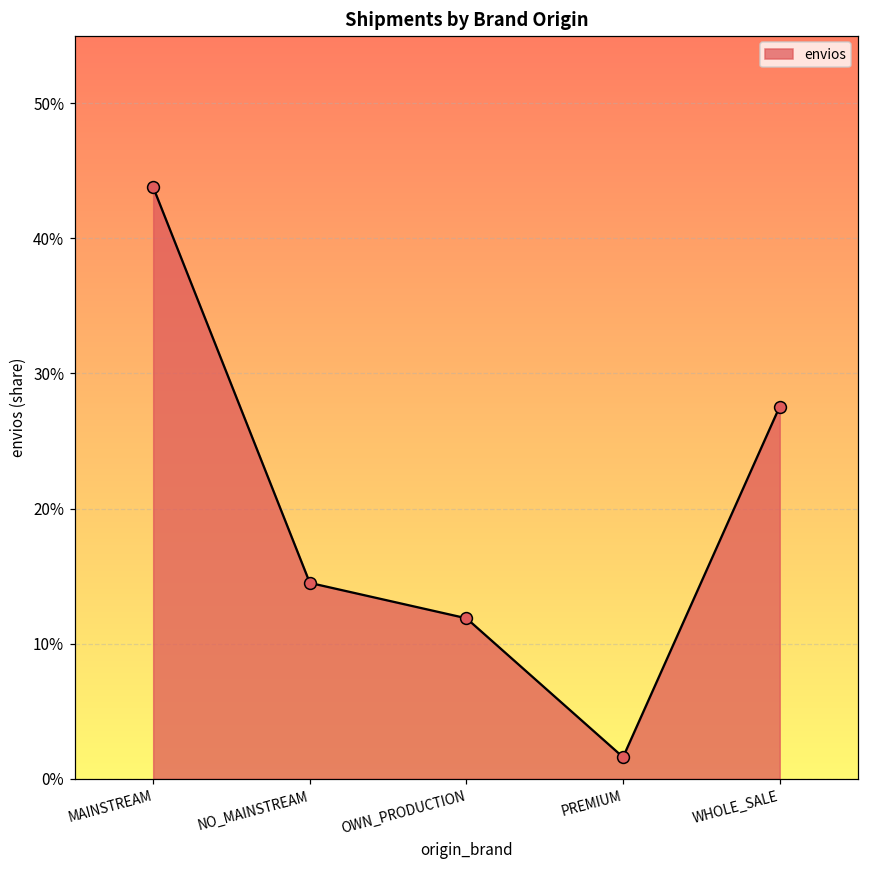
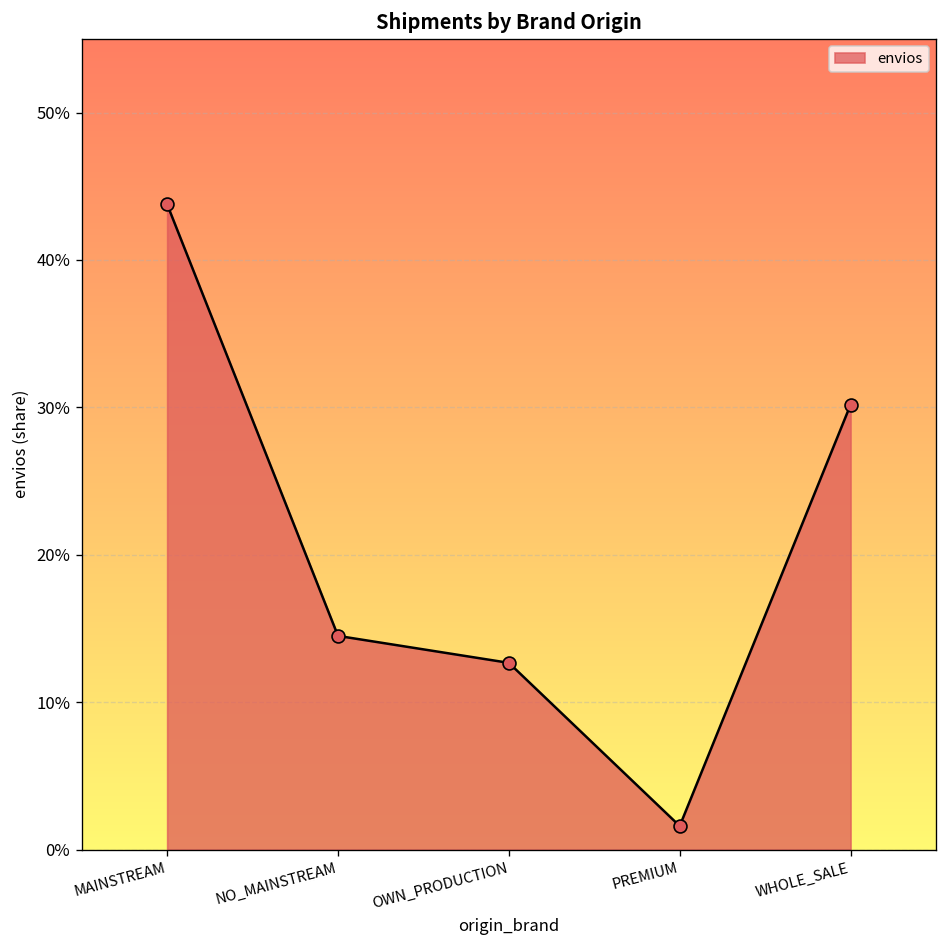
OWN_PRODUCTION: 11.9% -> 12.7%
WHOLE_SALE: 27.5% -> 30.2%
